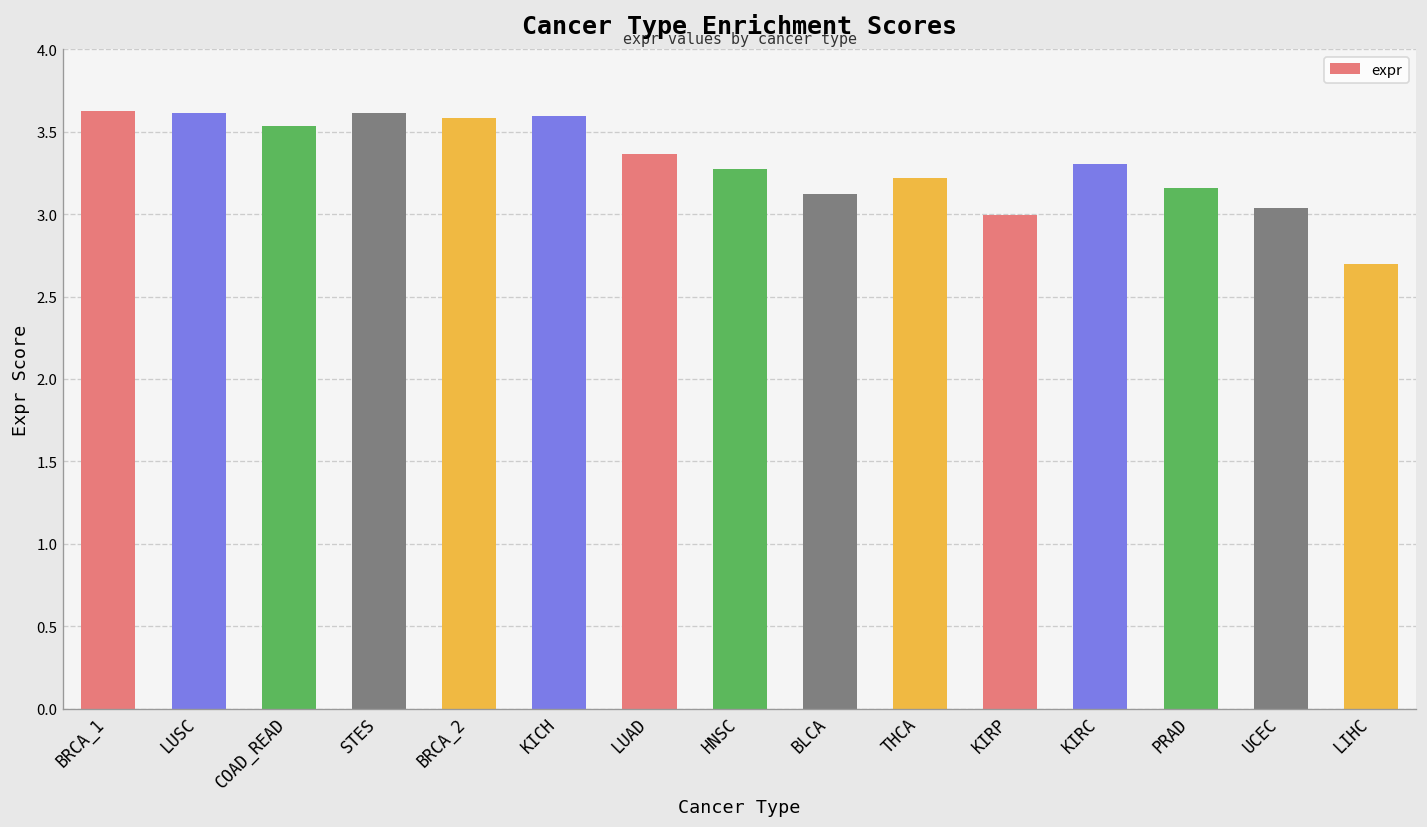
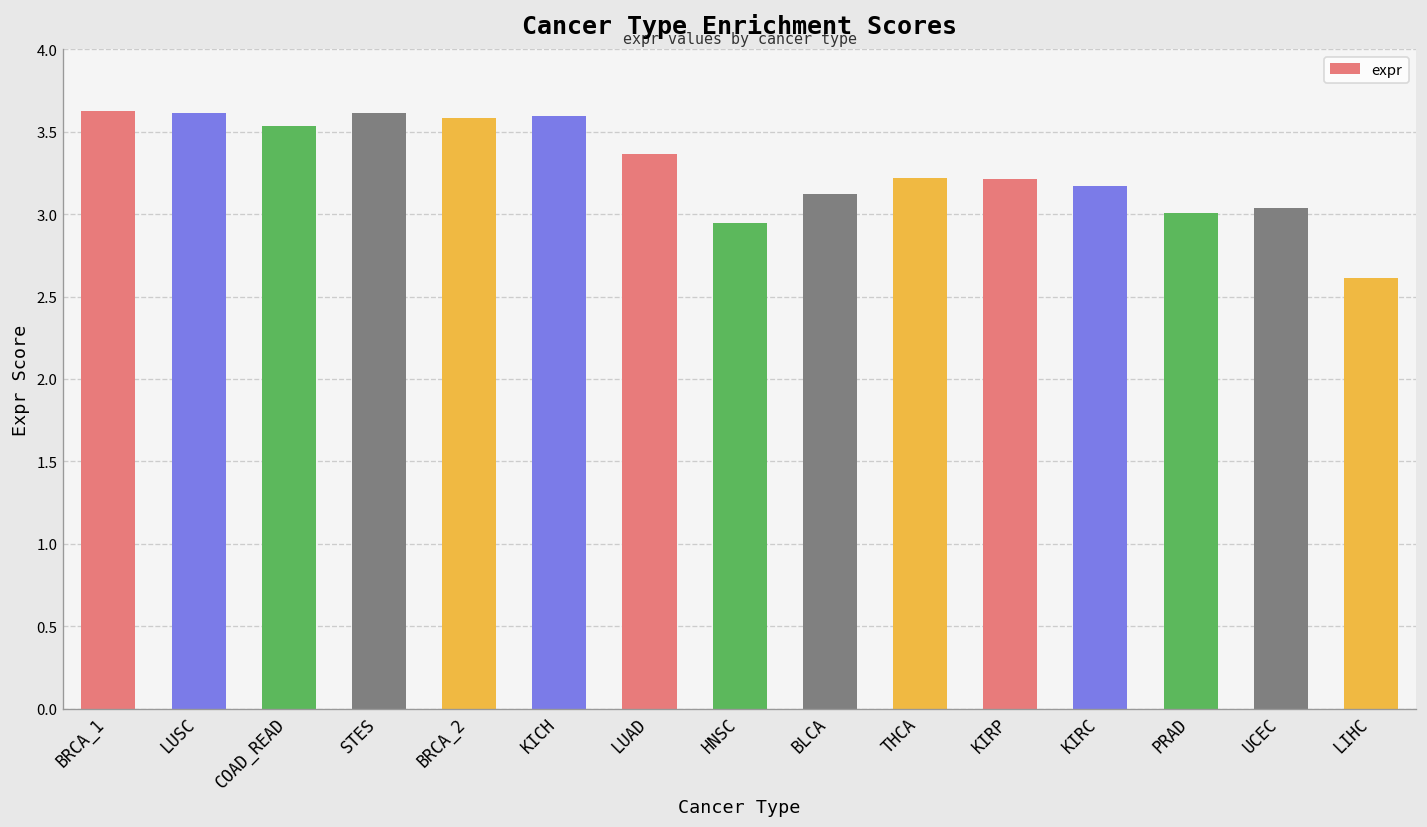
HNSC: 3.27 -> 2.95
KIRP: 3.00 -> 3.21
KIRC: 3.30 -> 3.17
PRAD: 3.16 -> 3.01
LIHC: 2.70 -> 2.61
